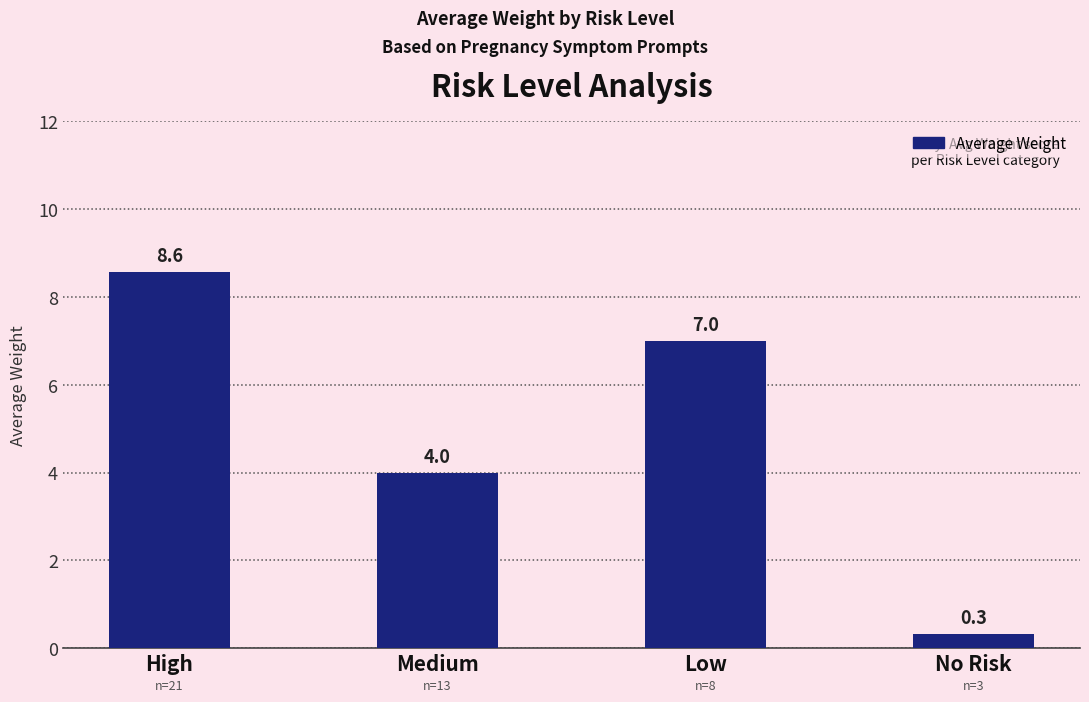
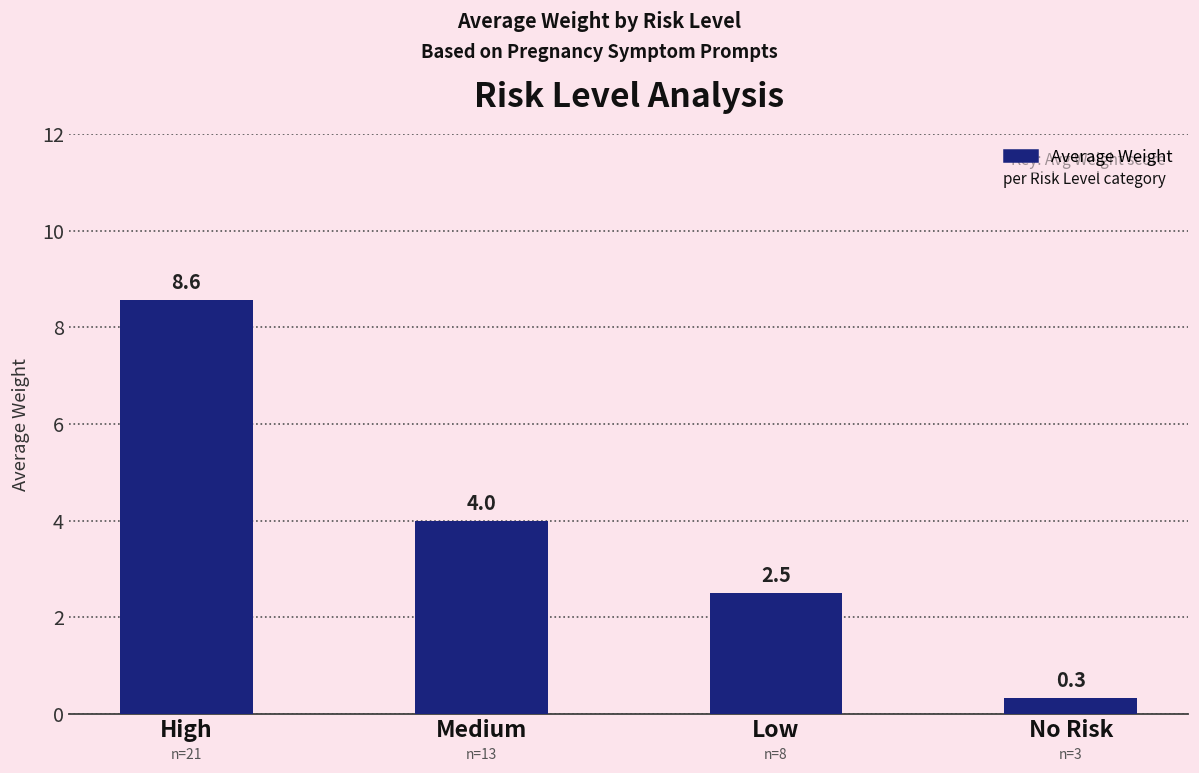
Low: 7.0 -> 2.5
